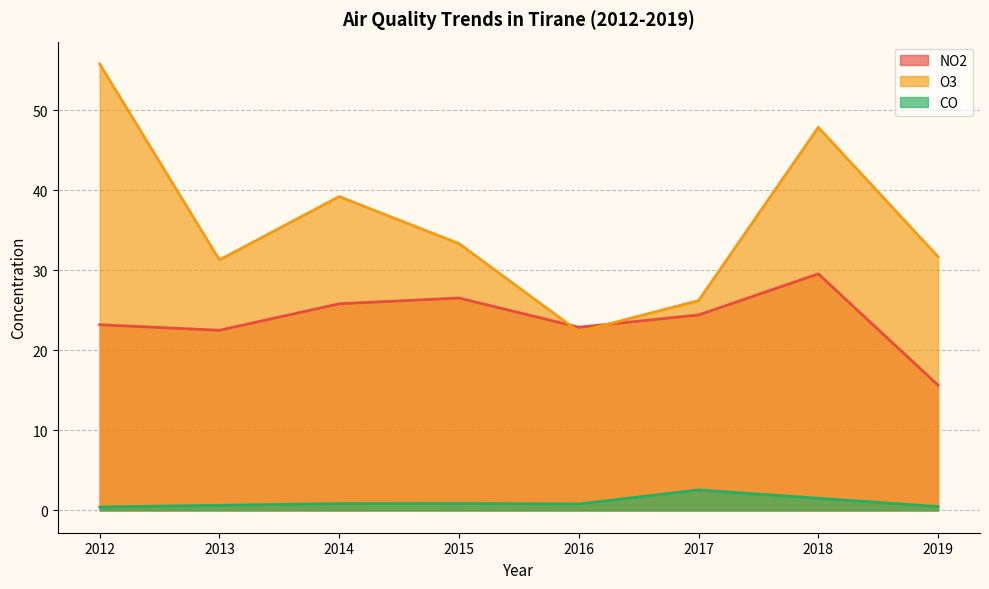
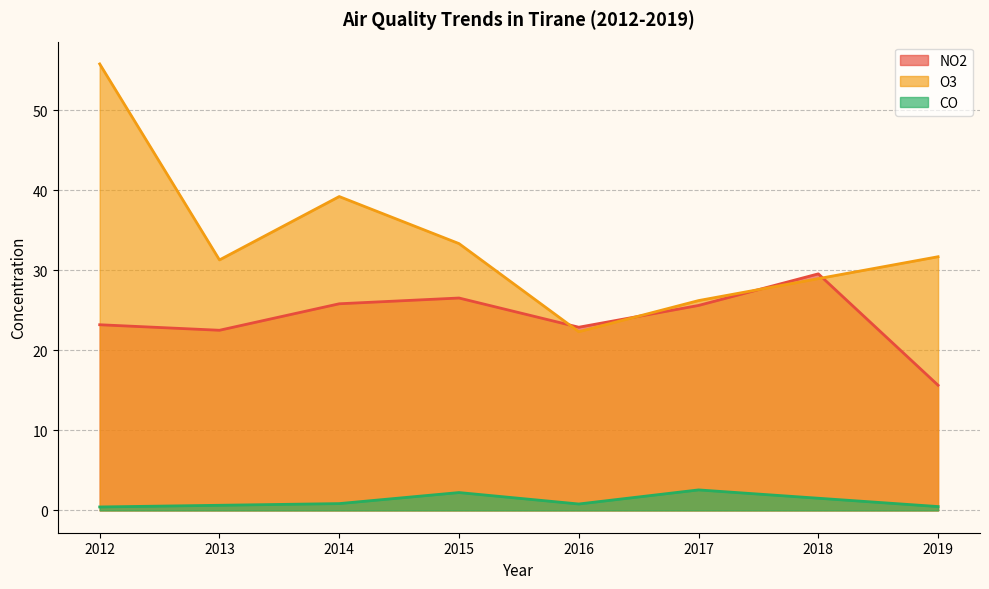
CO, 2015: 1 -> 2
NO2, 2017: 24 -> 26
O3, 2018: 48 -> 29
